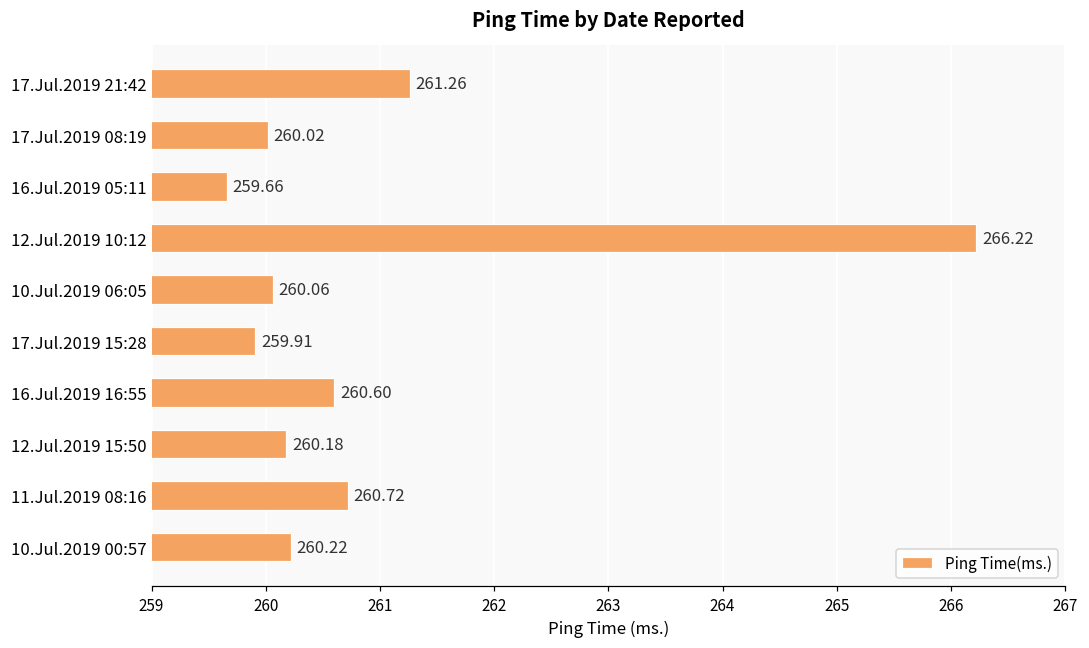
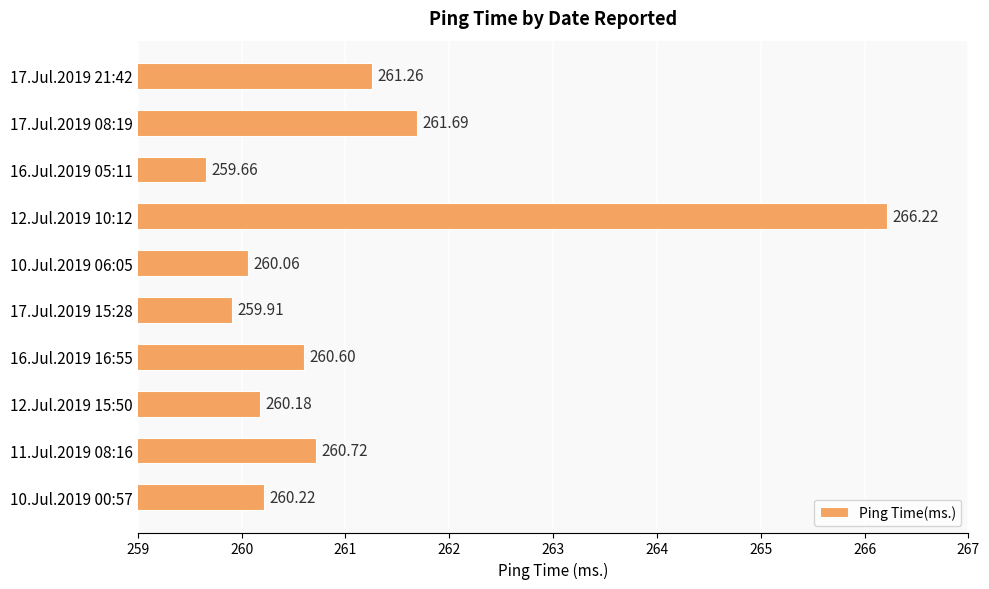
17.Jul.2019 08:19: 260.02 -> 261.69
